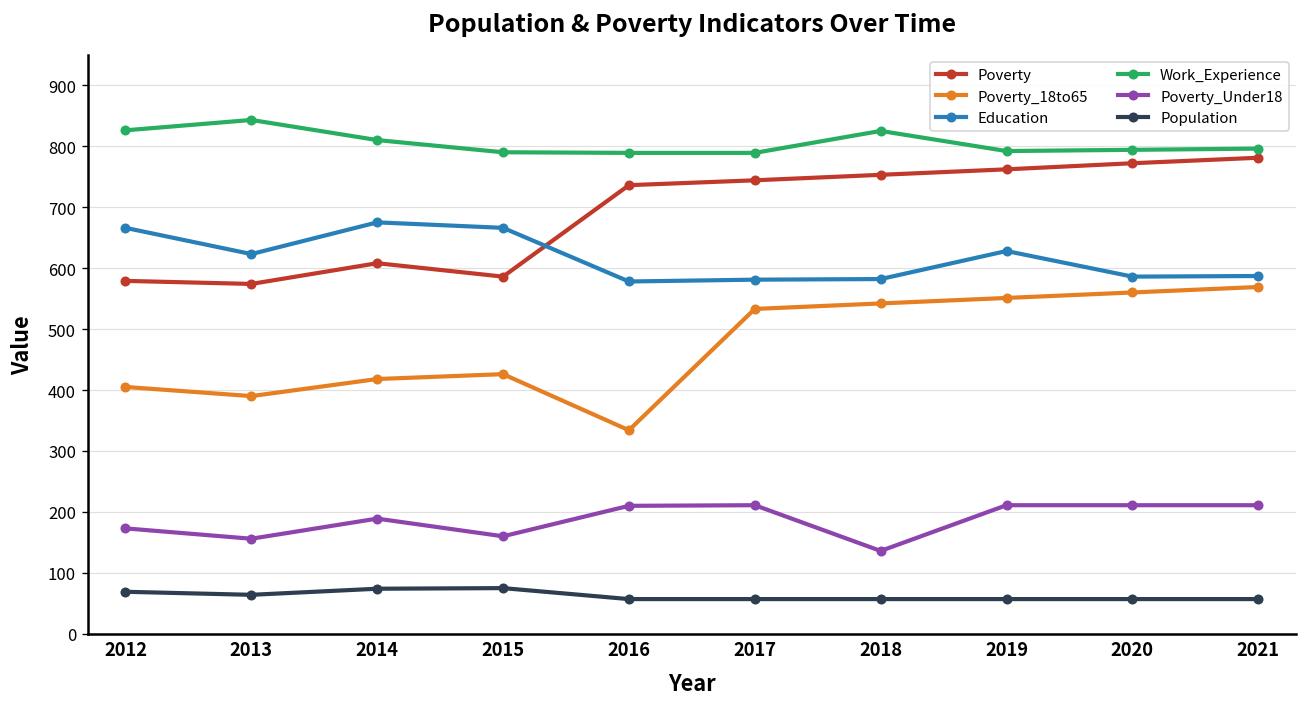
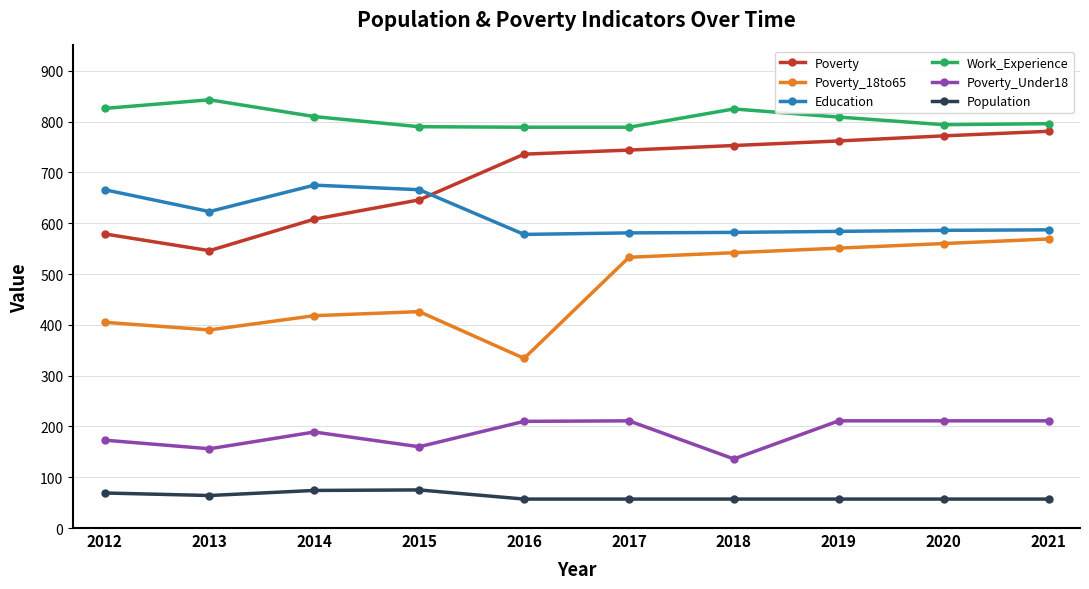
Poverty, 2013: 570 -> 550
Poverty, 2015: 590 -> 650
Education, 2019: 630 -> 580
Work_Experience, 2019: 790 -> 810
